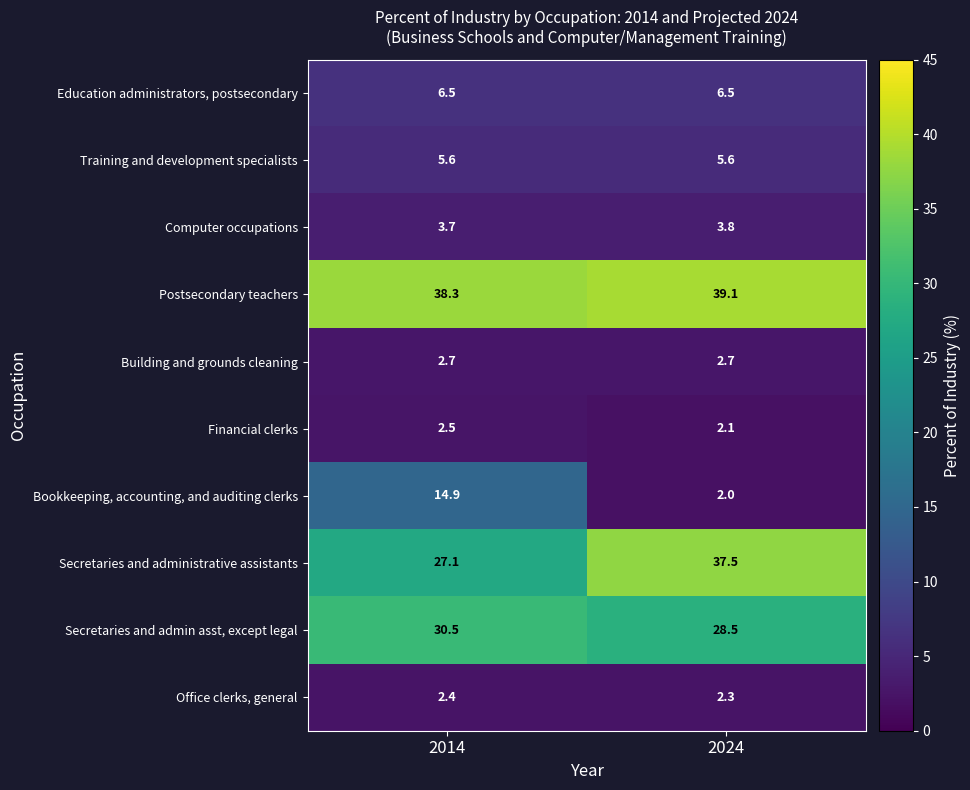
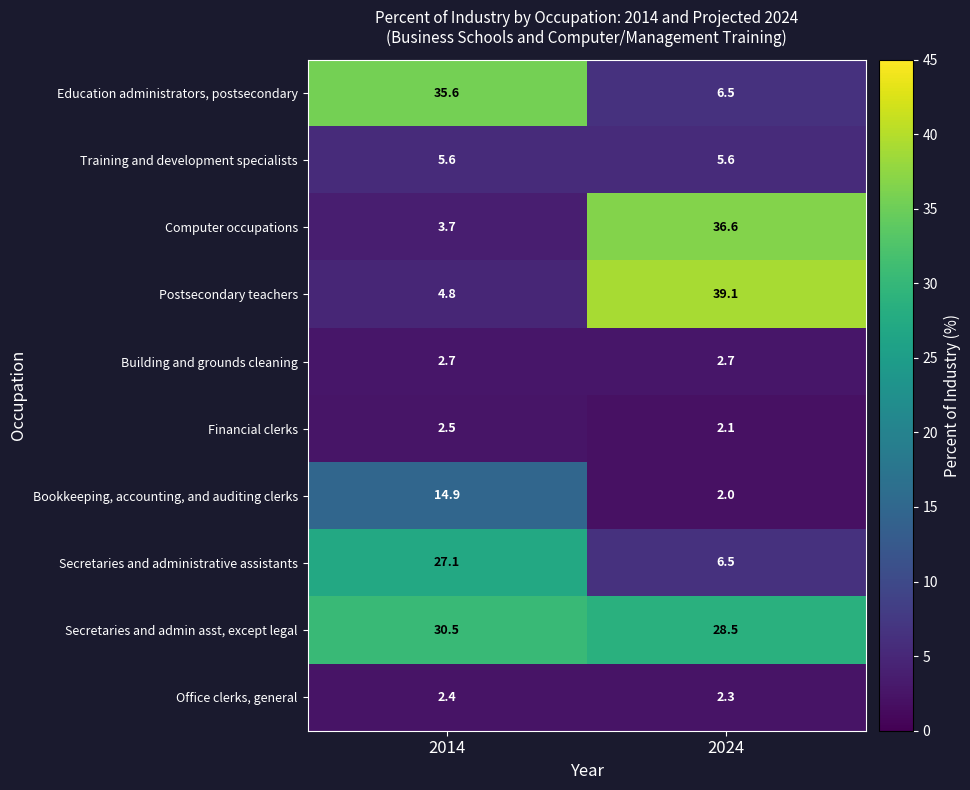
Education administrators, postsecondary, 2014: 6.5 -> 35.6
Computer occupations, 2024: 3.8 -> 36.6
Postsecondary teachers, 2014: 38.3 -> 4.8
Secretaries and administrative assistants, 2024: 37.5 -> 6.5
